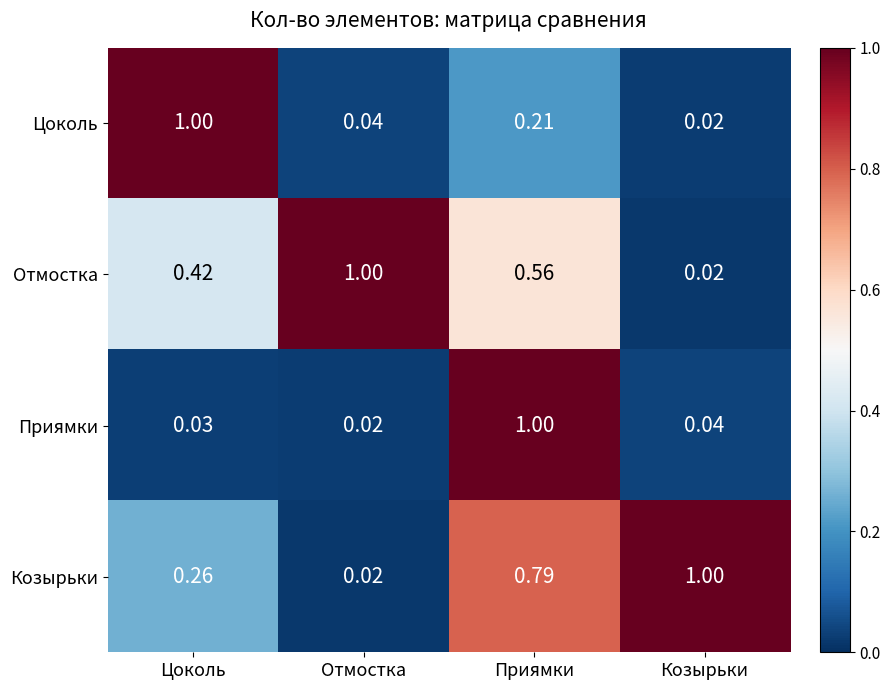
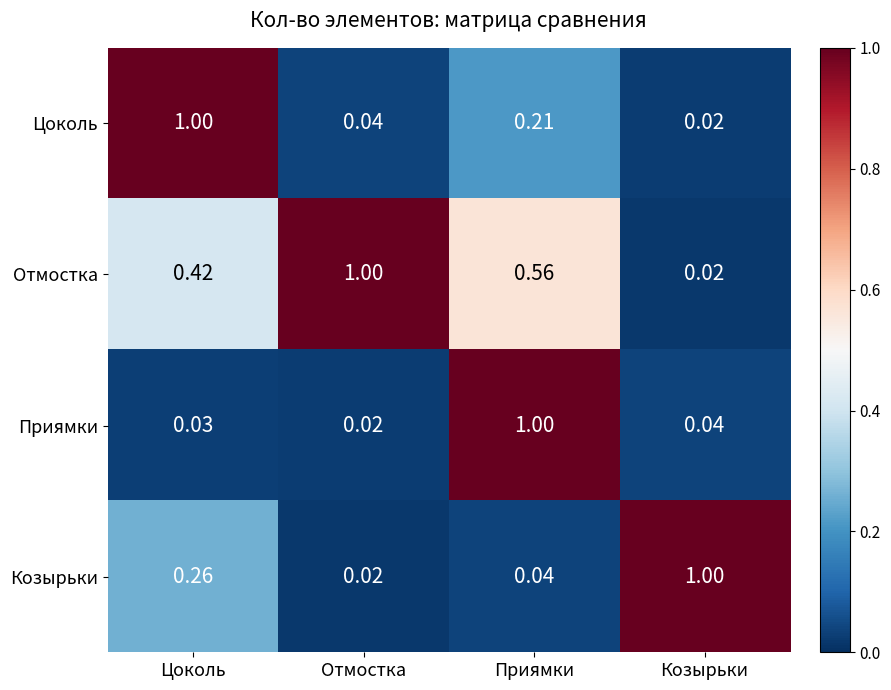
Козырьки, Приямки: 0.79 -> 0.04
